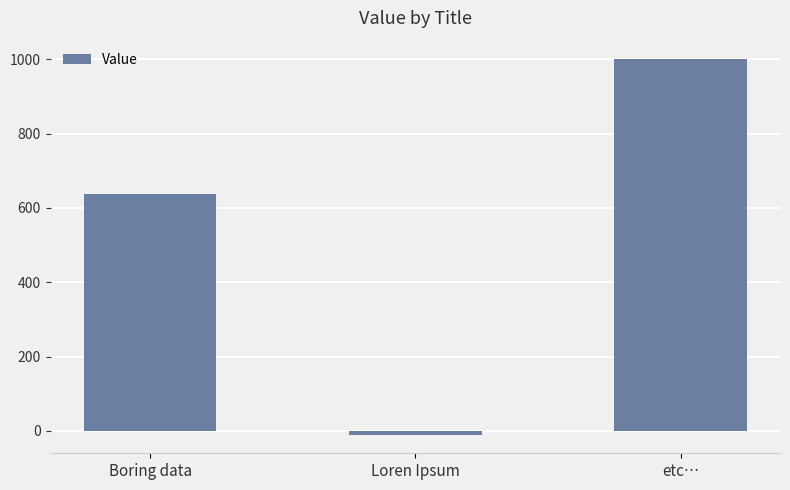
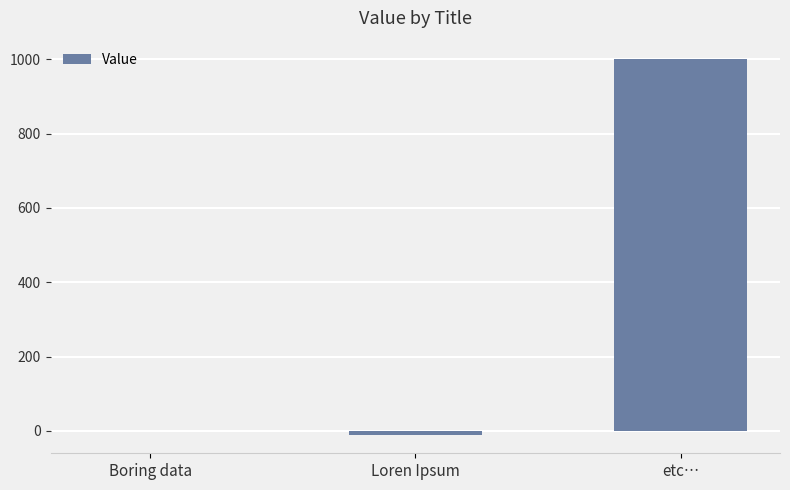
Boring data: 640 -> 0
